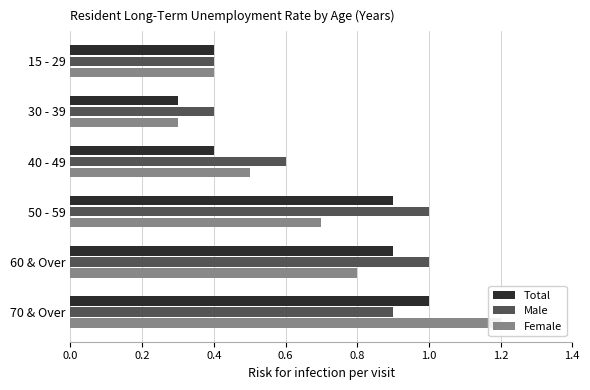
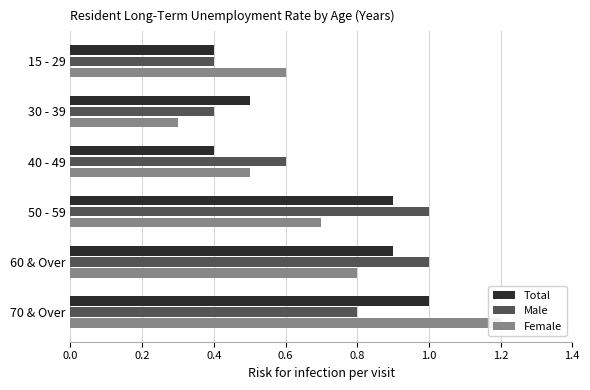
Female, 15 - 29: 0.4 -> 0.6
Total, 30 - 39: 0.3 -> 0.5
Male, 70 & Over: 0.9 -> 0.8
